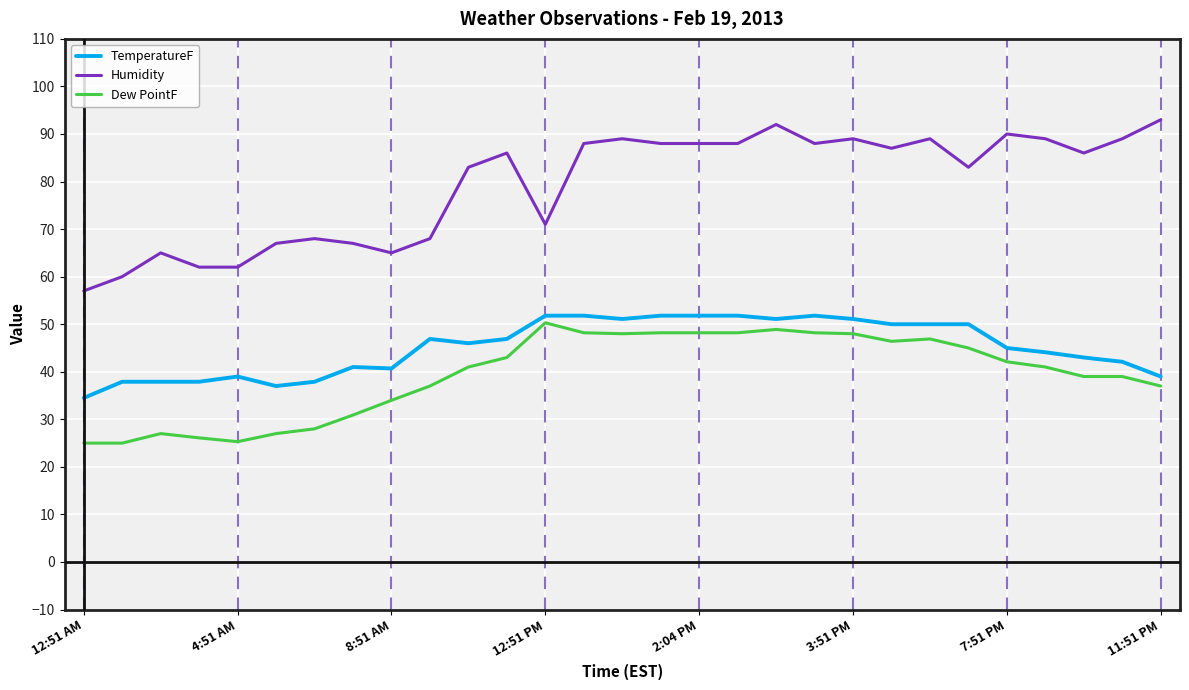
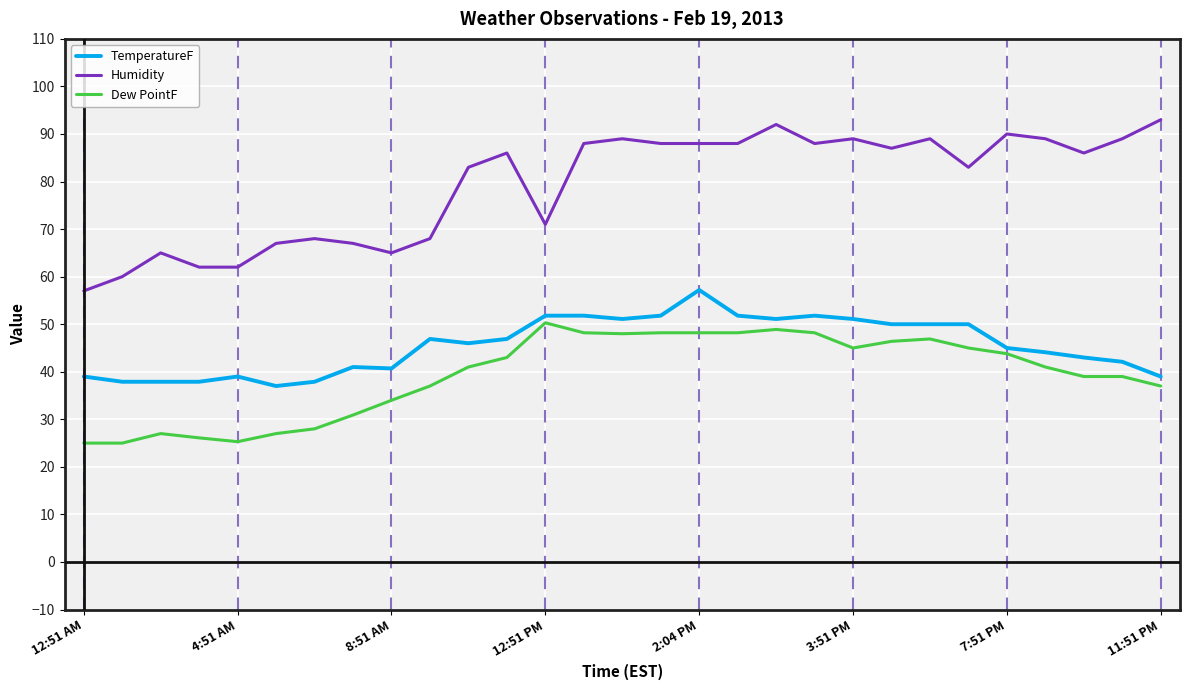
TemperatureF, 12:51 AM: 35 -> 39
TemperatureF, 2:04 PM: 52 -> 57
Dew PointF, 3:51 PM: 48 -> 45
Dew PointF, 7:51 PM: 42 -> 44
